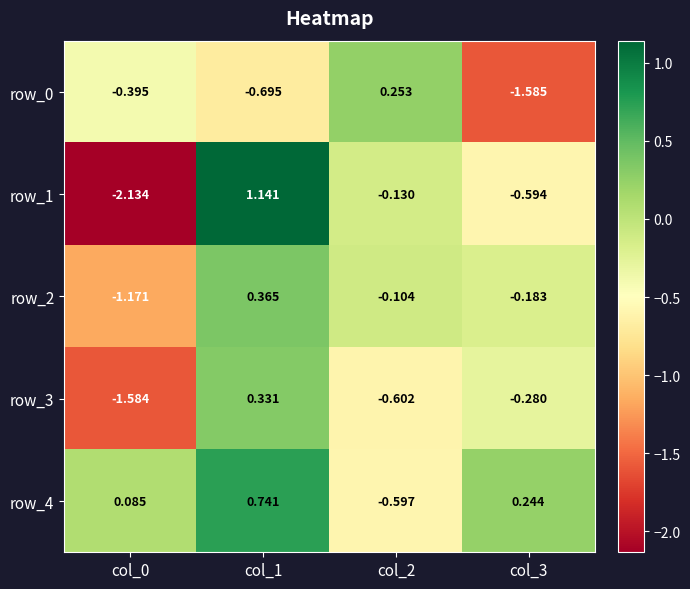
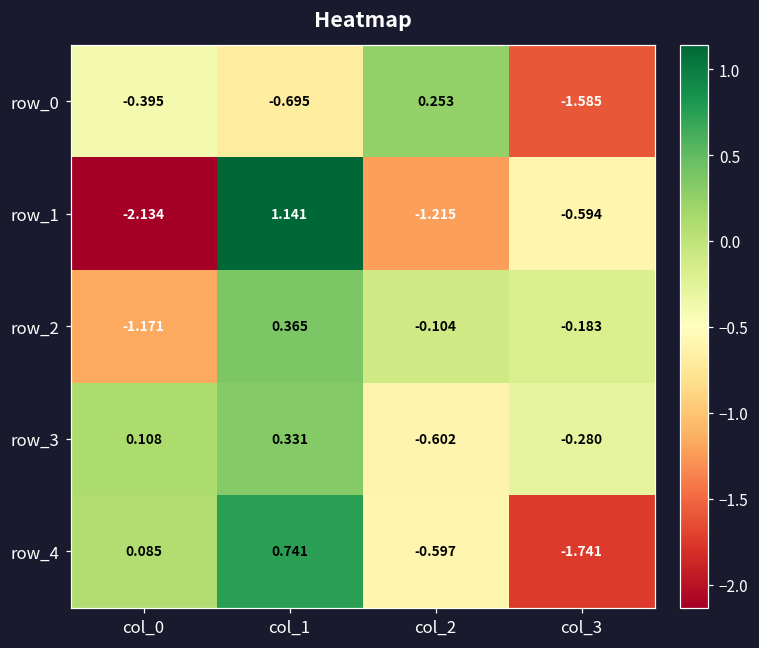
row_1, col_2: -0.130 -> -1.215
row_3, col_0: -1.584 -> 0.108
row_4, col_3: 0.244 -> -1.741
